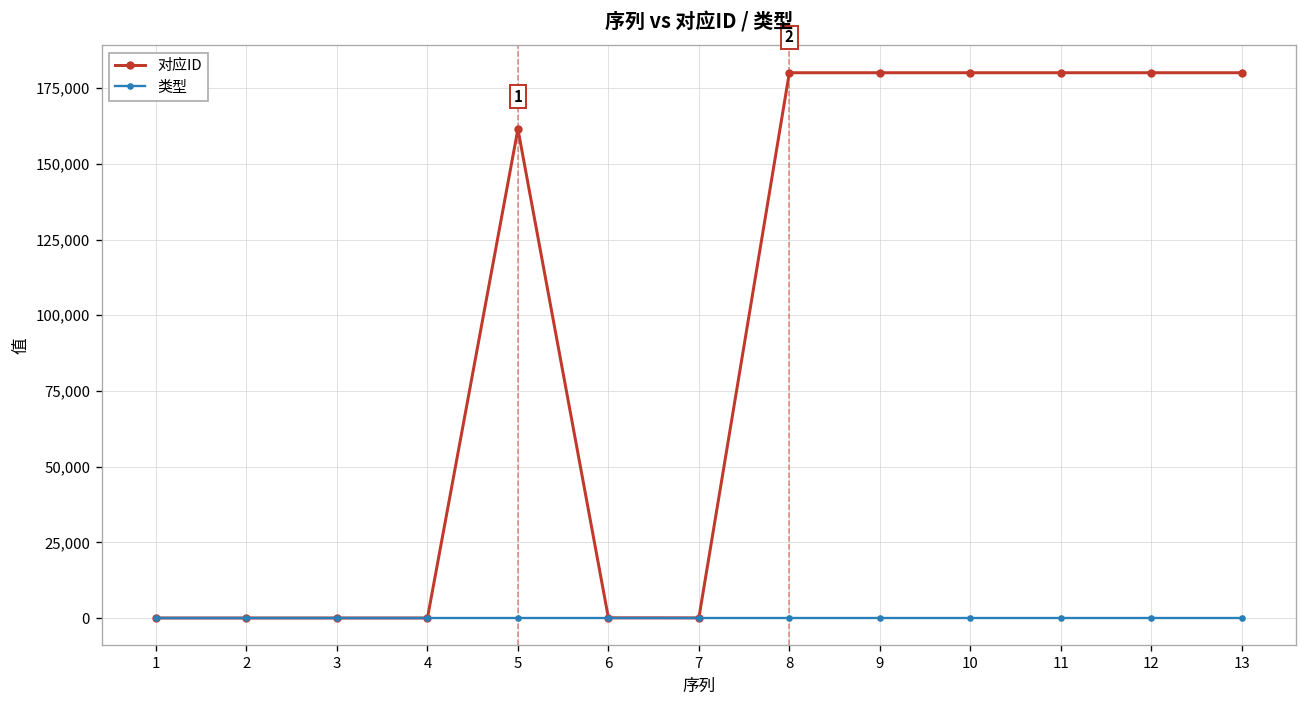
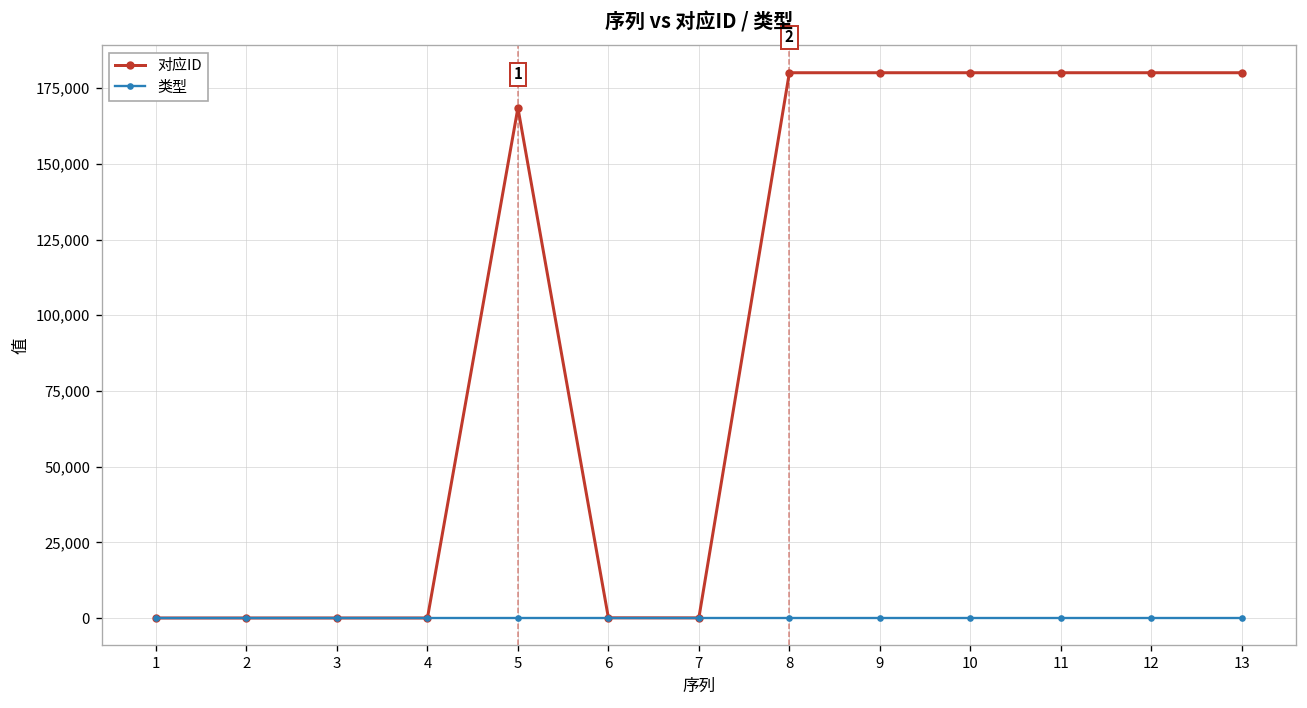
对应ID, 5: 162,000 -> 169,000
